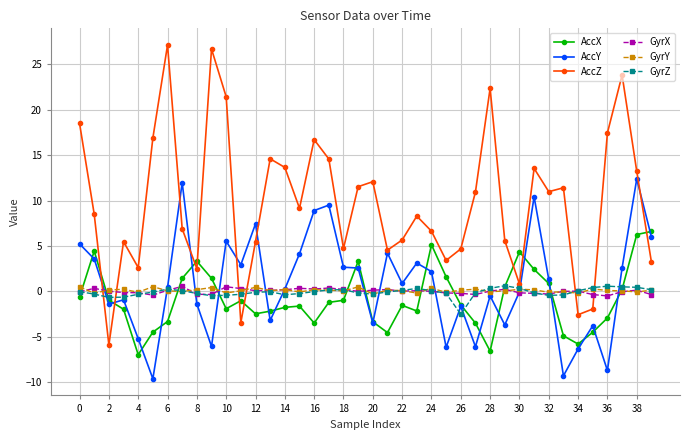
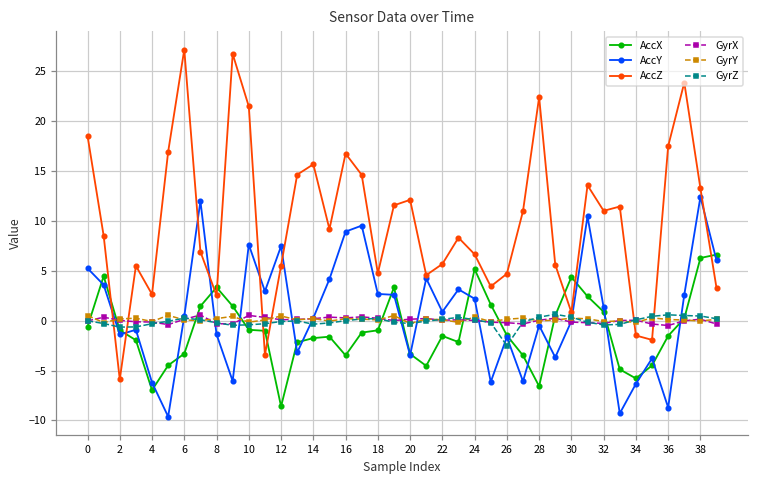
AccY, 4: -5 -> -6
AccX, 10: -2 -> -1
AccY, 10: 6 -> 8
AccX, 12: -2 -> -9
AccZ, 14: 14 -> 16
AccZ, 34: -3 -> -1
AccX, 36: -3 -> -2
